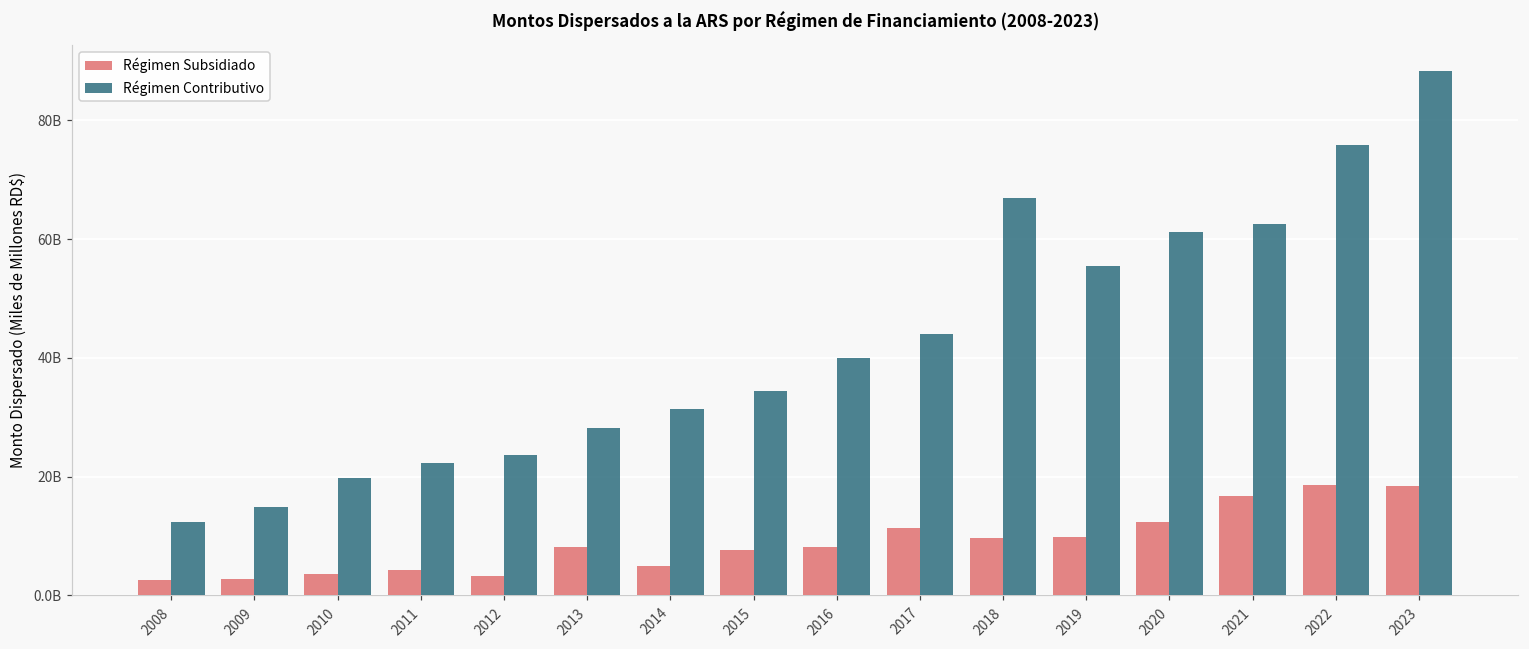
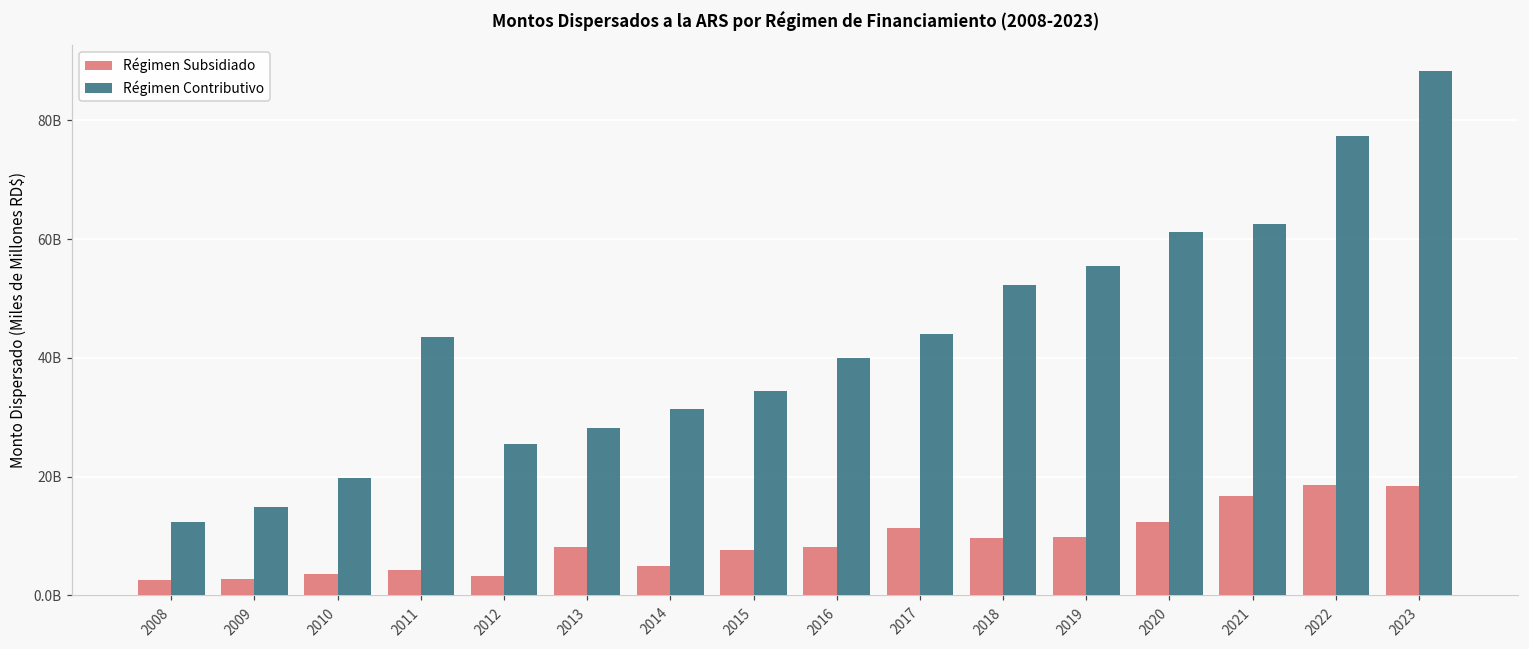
Régimen Contributivo, 2011: 22000000000 -> 43000000000
Régimen Contributivo, 2012: 24000000000 -> 25000000000
Régimen Contributivo, 2018: 67000000000 -> 52000000000
Régimen Contributivo, 2022: 76000000000 -> 77000000000
